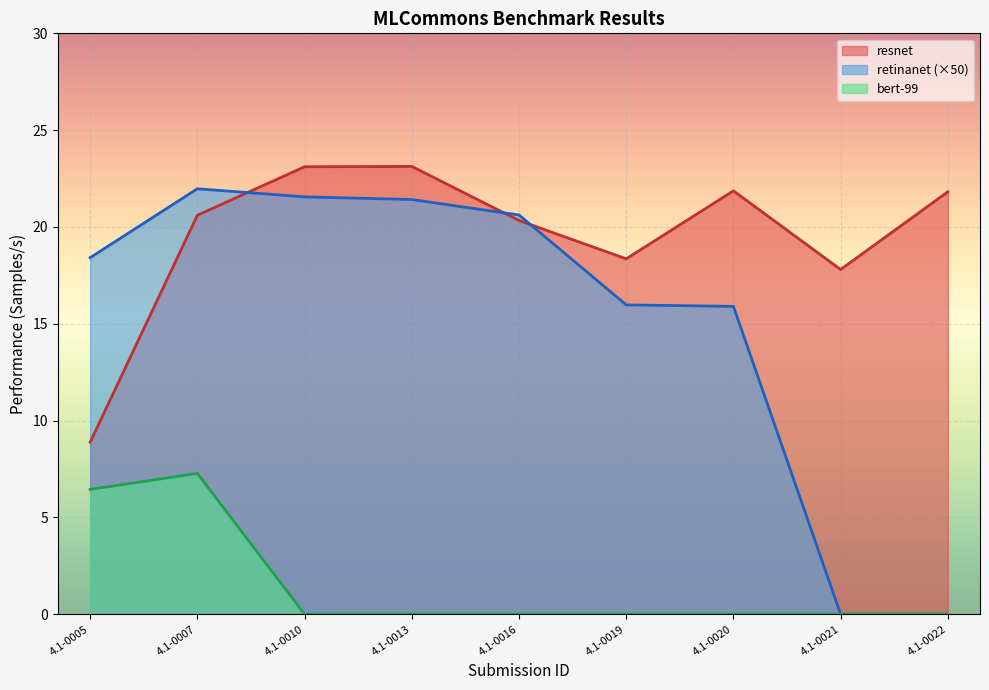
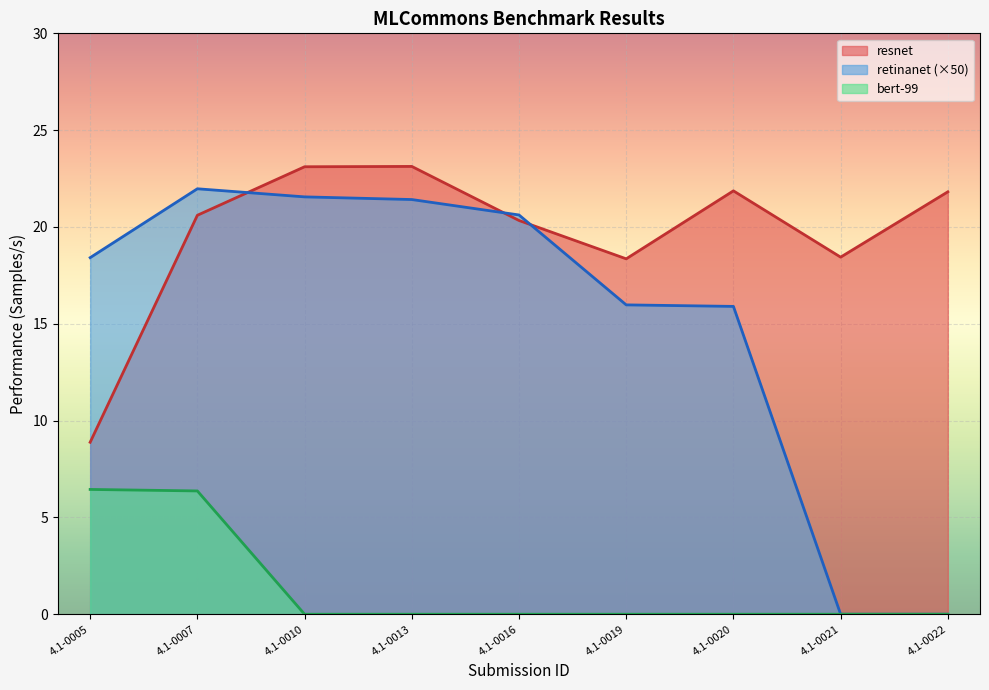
bert-99, 4.1-0007: 7.3 -> 6.4
resnet, 4.1-0021: 17.8 -> 18.4
